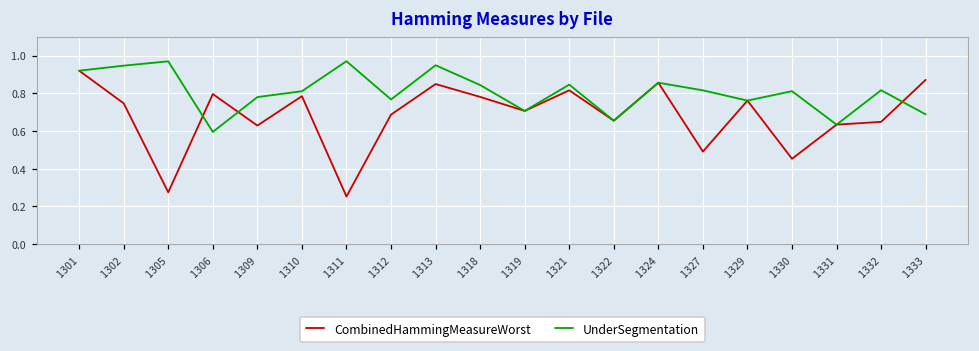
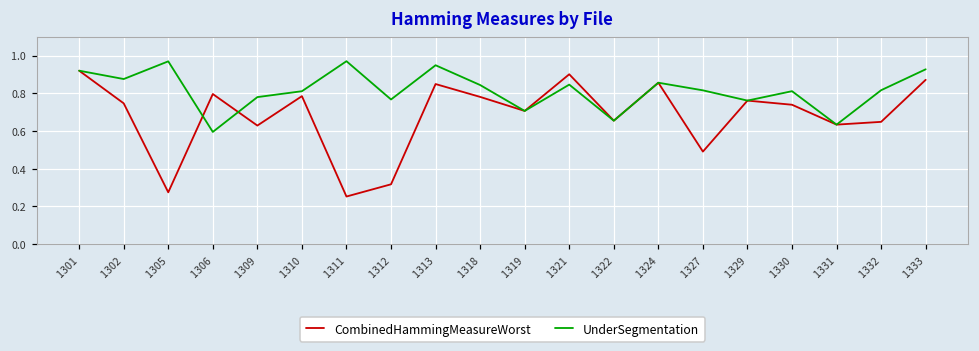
UnderSegmentation, 1302: 0.95 -> 0.88
CombinedHammingMeasureWorst, 1312: 0.69 -> 0.32
CombinedHammingMeasureWorst, 1321: 0.82 -> 0.90
CombinedHammingMeasureWorst, 1330: 0.45 -> 0.74
UnderSegmentation, 1333: 0.69 -> 0.93
